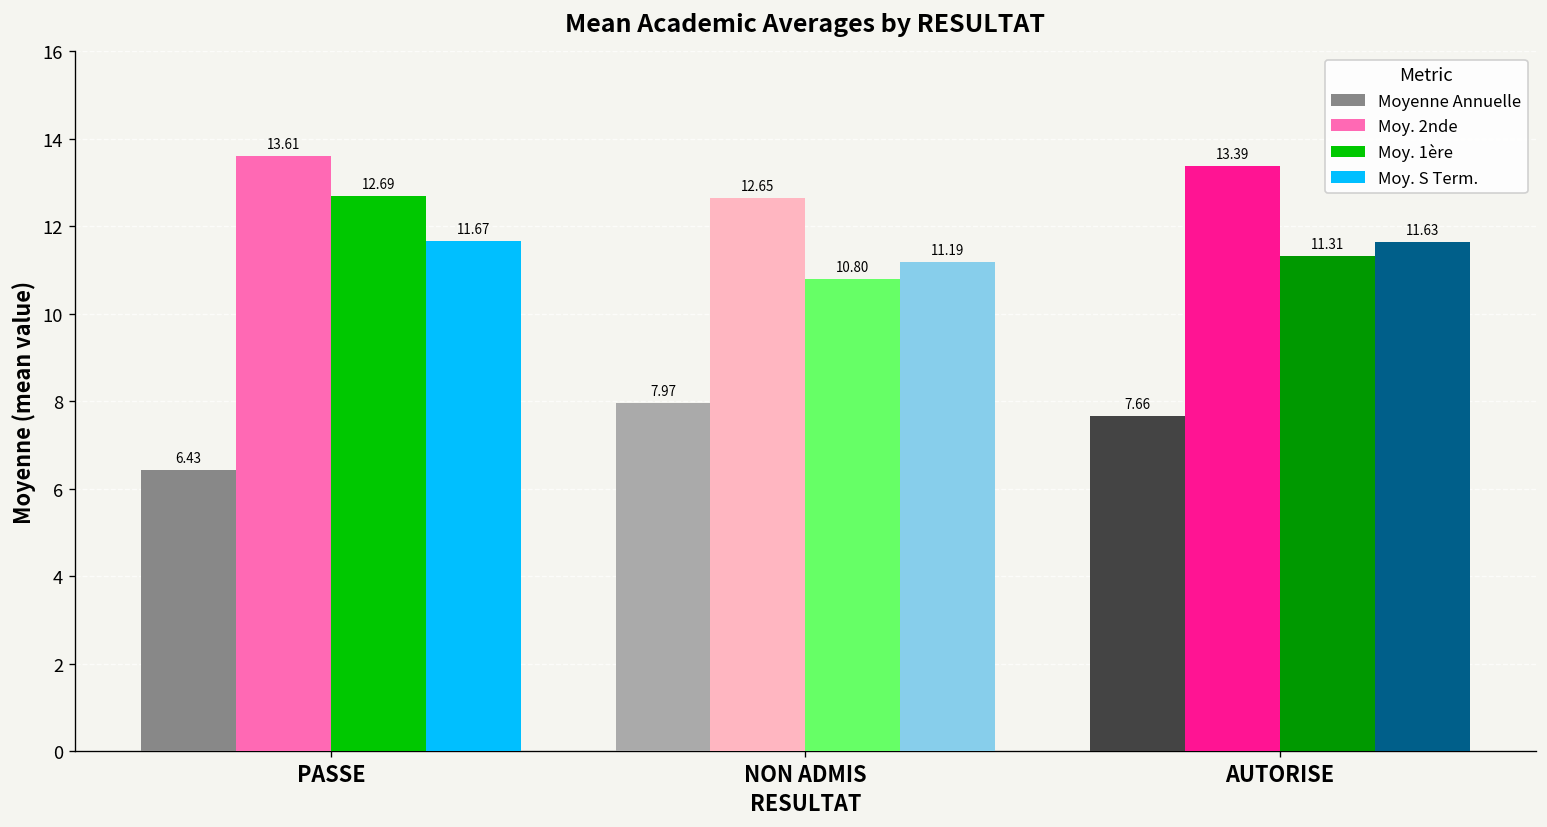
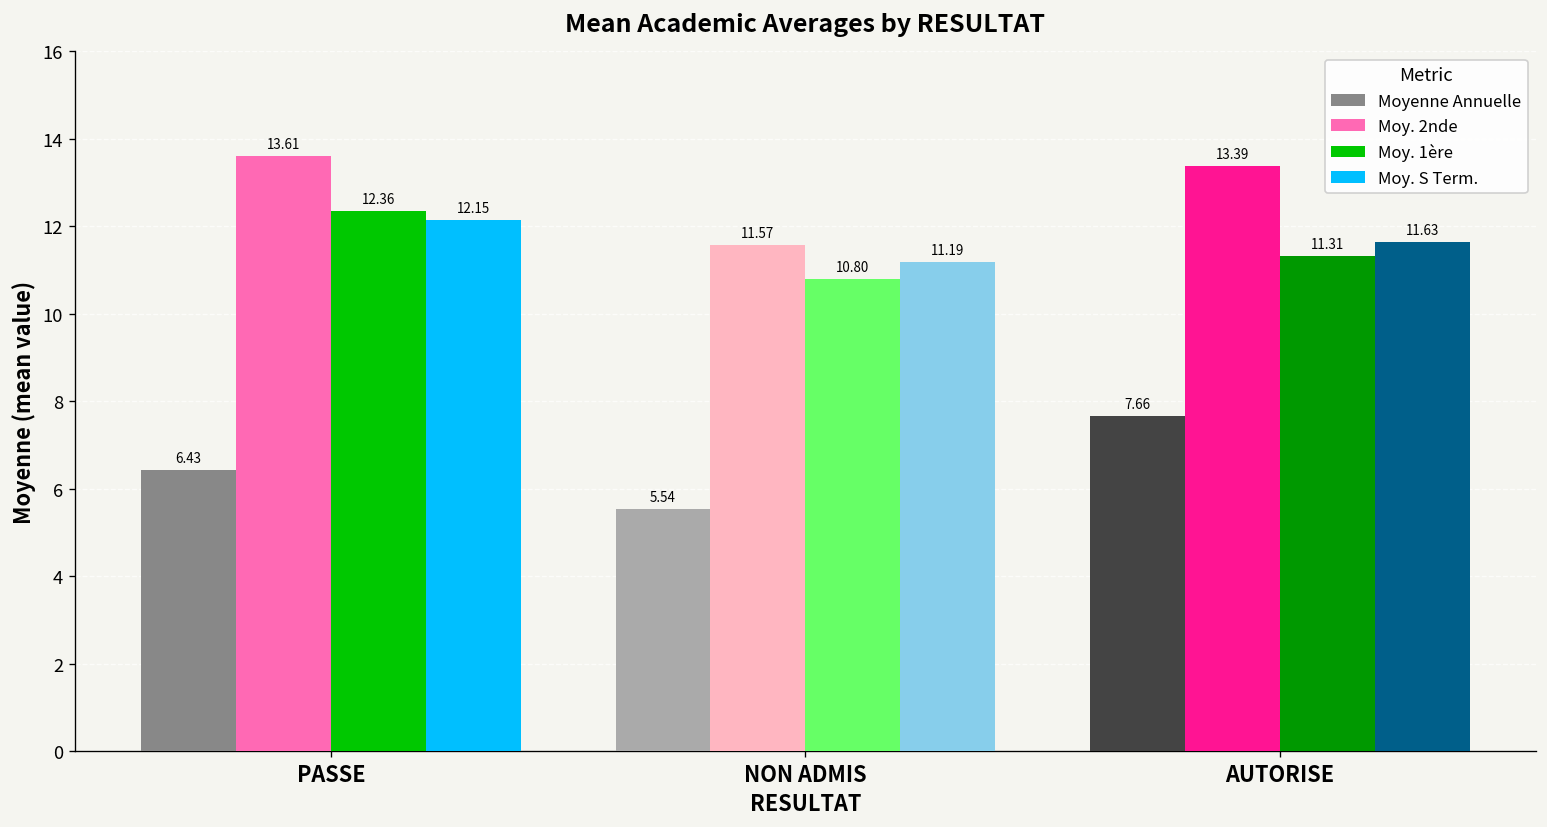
Moy. 1ère, PASSE: 12.69 -> 12.36
Moy. S Term., PASSE: 11.67 -> 12.15
Moyenne Annuelle, NON ADMIS: 7.97 -> 5.54
Moy. 2nde, NON ADMIS: 12.65 -> 11.57
